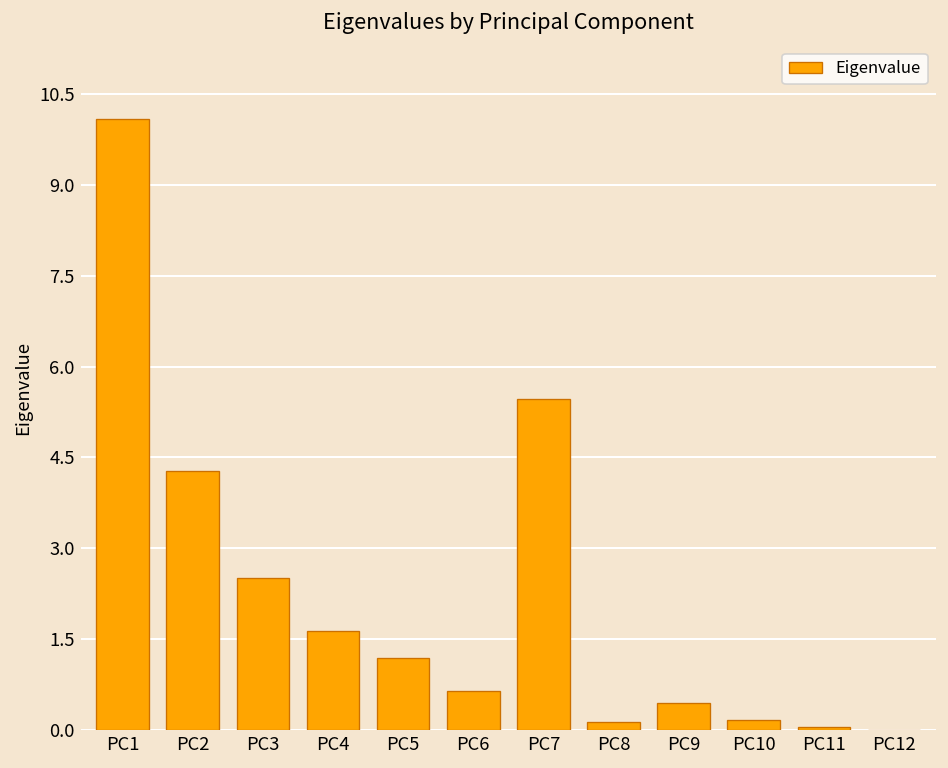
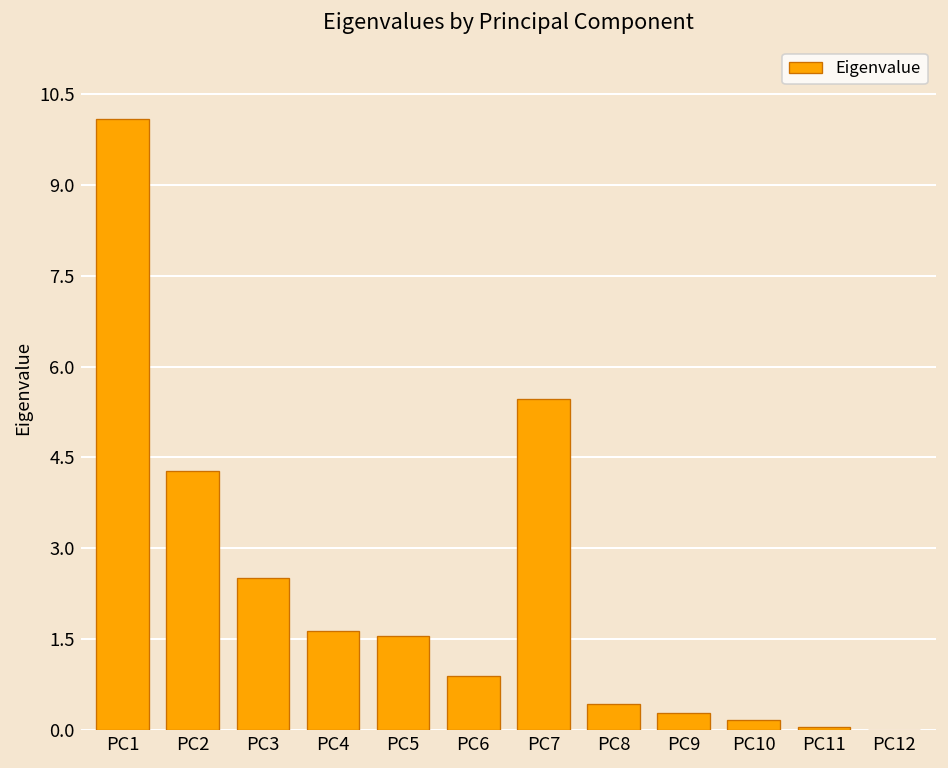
PC5: 1.2 -> 1.6
PC6: 0.6 -> 0.9
PC8: 0.1 -> 0.4
PC9: 0.4 -> 0.3
